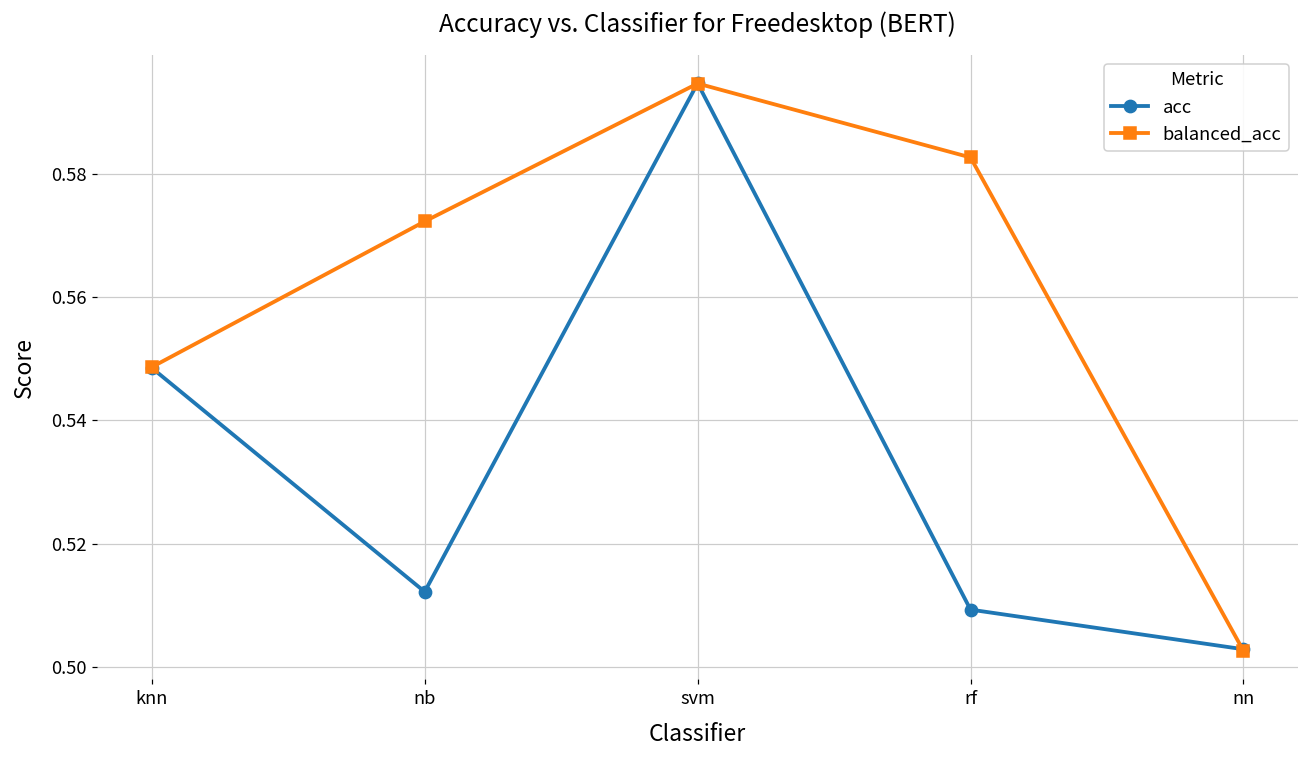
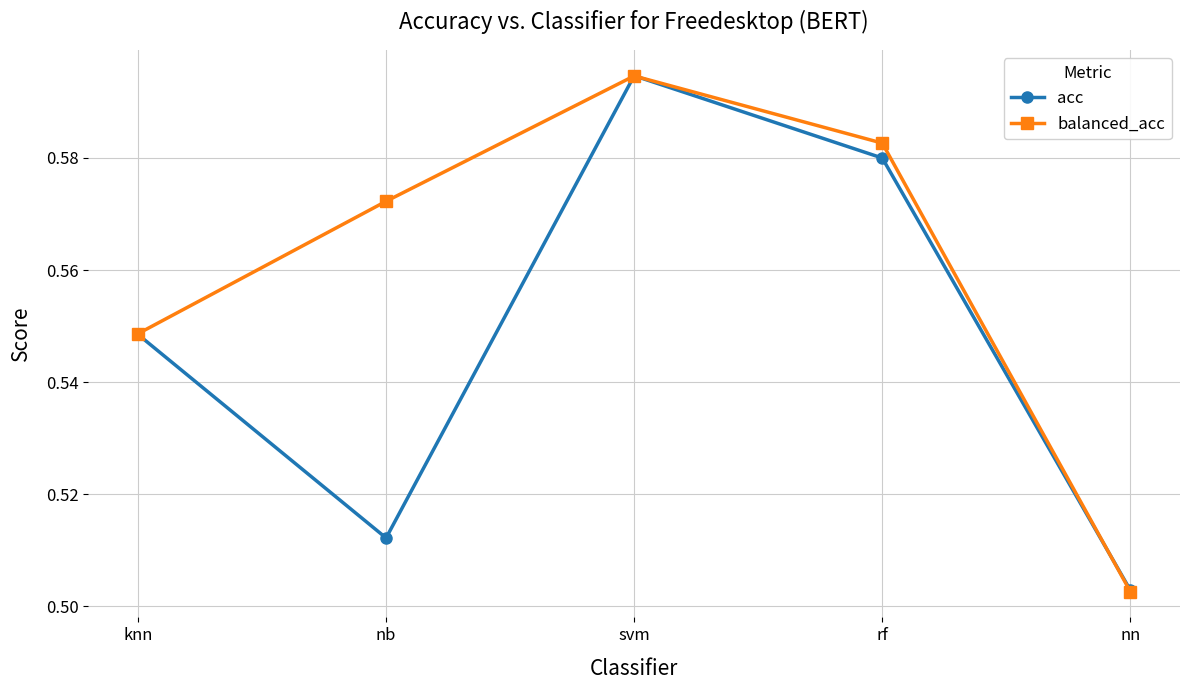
acc, rf: 0.509 -> 0.580
